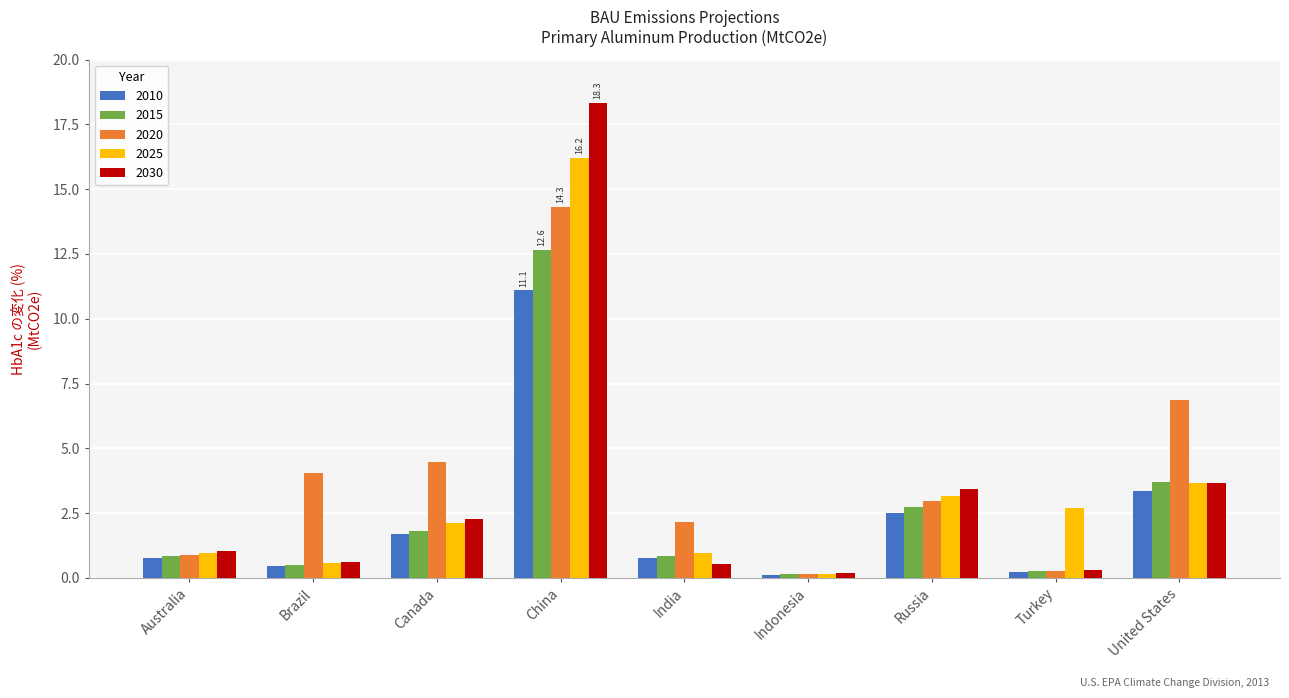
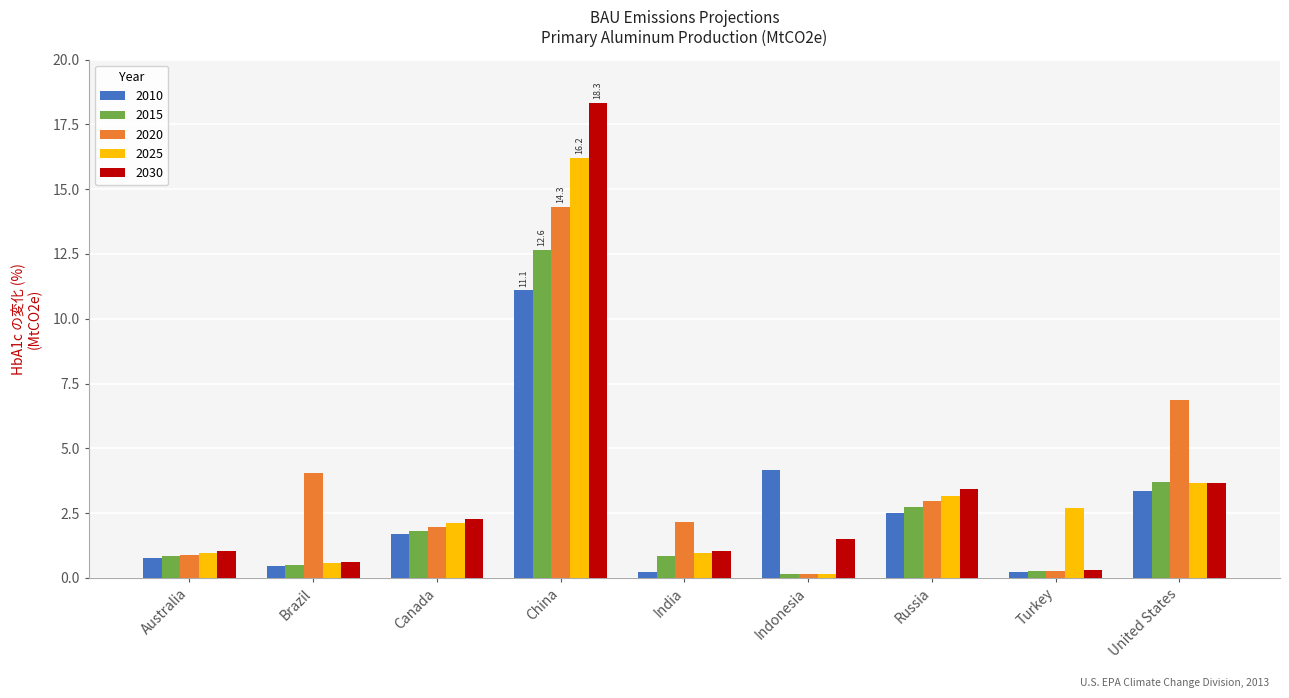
2020, Canada: 4.5 -> 2.0
2010, India: 0.8 -> 0.2
2030, India: 0.5 -> 1.0
2010, Indonesia: 0.1 -> 4.2
2030, Indonesia: 0.2 -> 1.5
